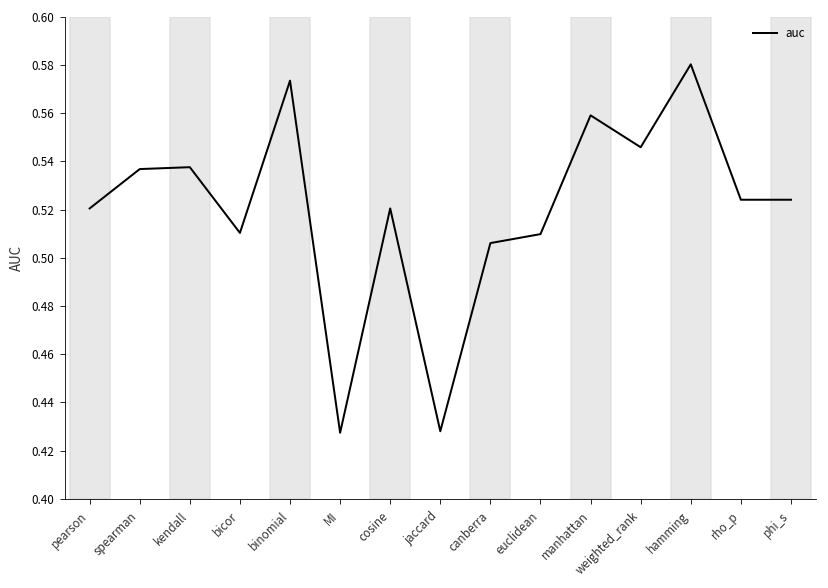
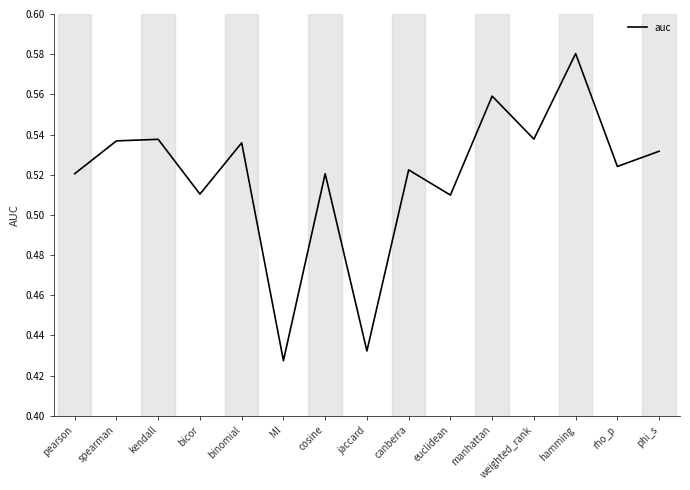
binomial: 0.574 -> 0.536
jaccard: 0.428 -> 0.432
canberra: 0.506 -> 0.522
weighted_rank: 0.546 -> 0.538
phi_s: 0.524 -> 0.532
